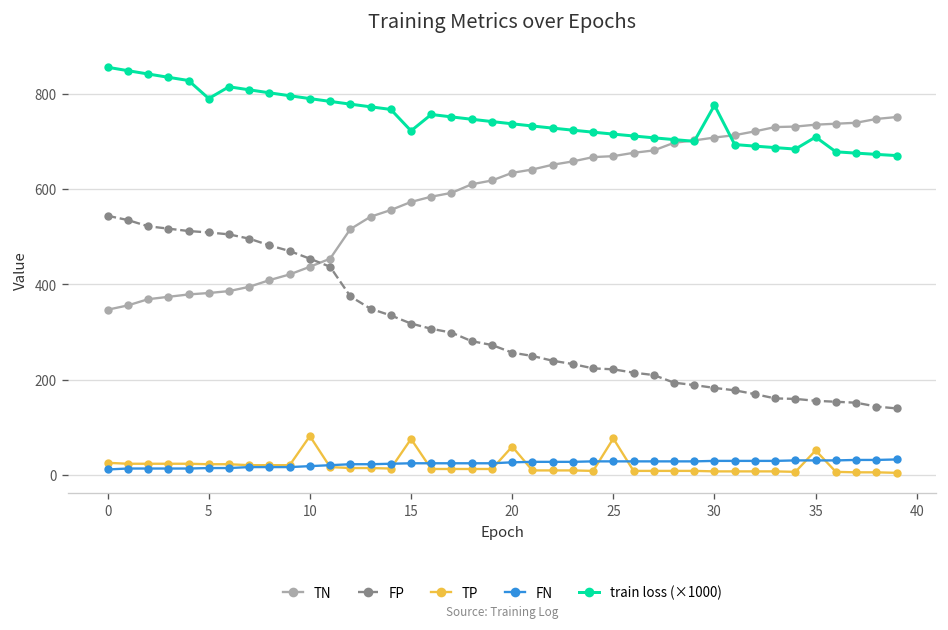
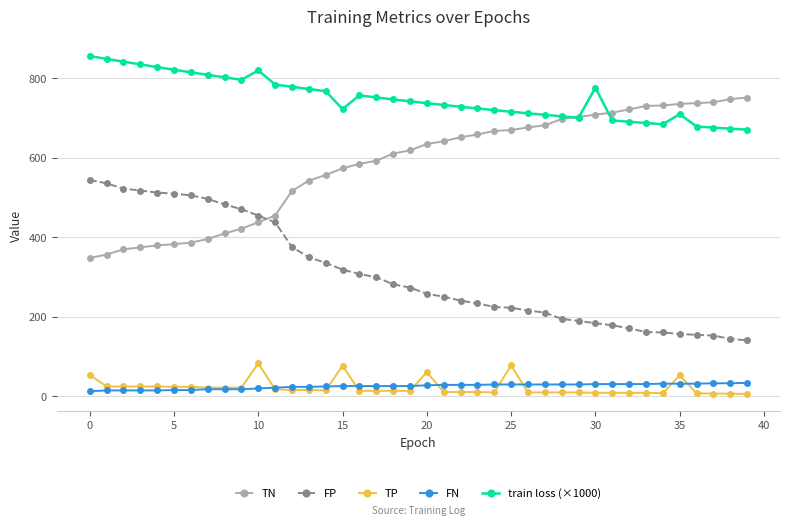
TP, 0: 30 -> 50
train loss (×1000), 5: 790 -> 820
train loss (×1000), 10: 790 -> 820
